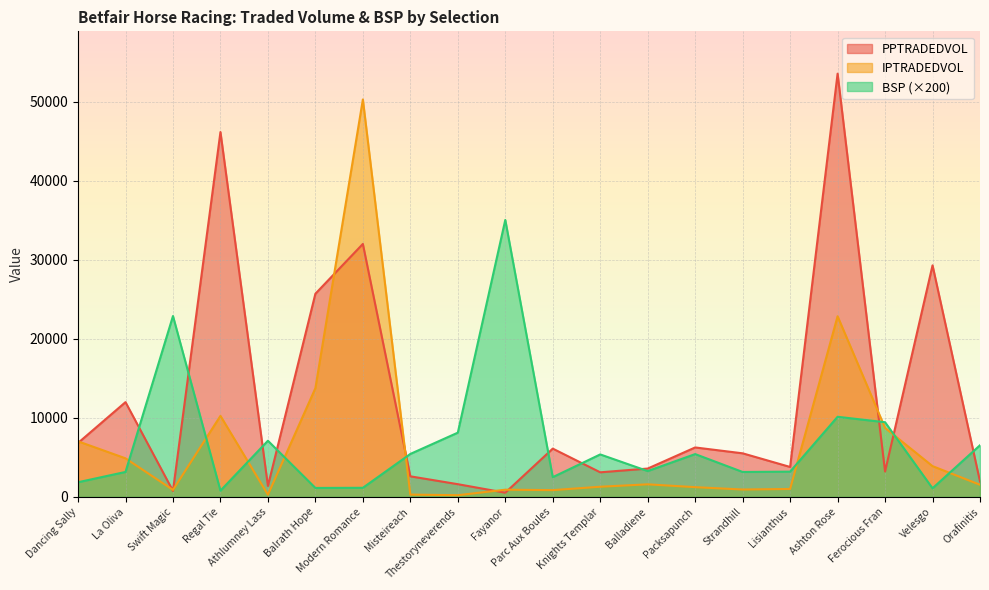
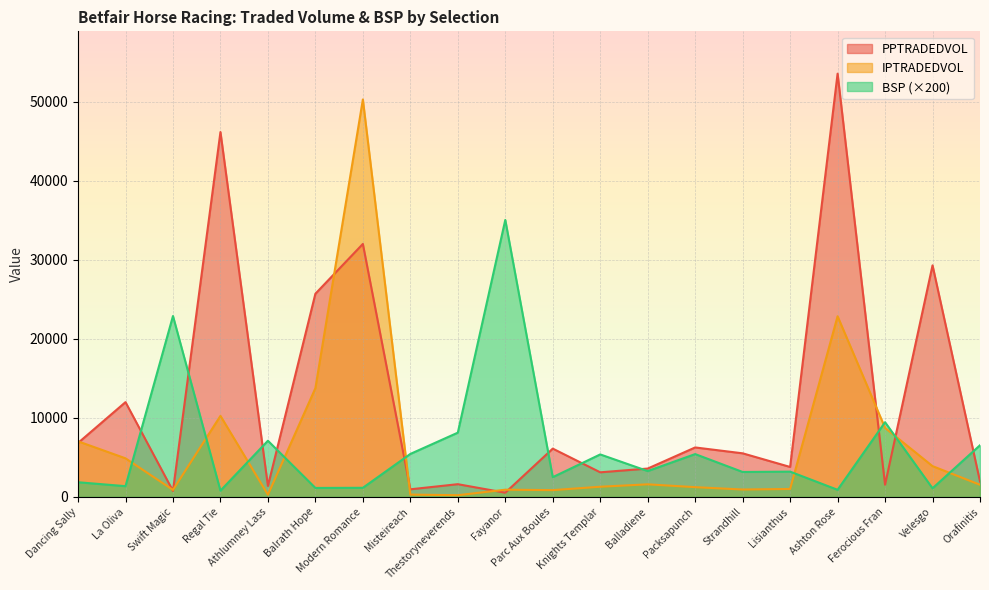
BSP (×200), La Oliva: 3000 -> 1000
PPTRADEDVOL, Misteireach: 3000 -> 1000
BSP (×200), Ashton Rose: 10000 -> 1000
PPTRADEDVOL, Ferocious Fran: 3000 -> 2000
